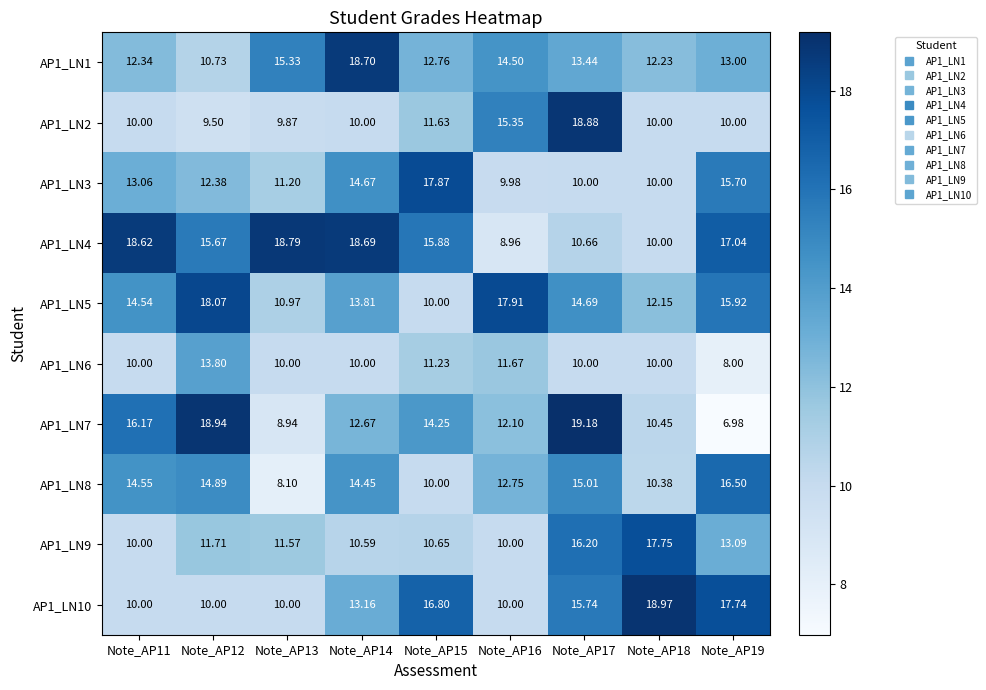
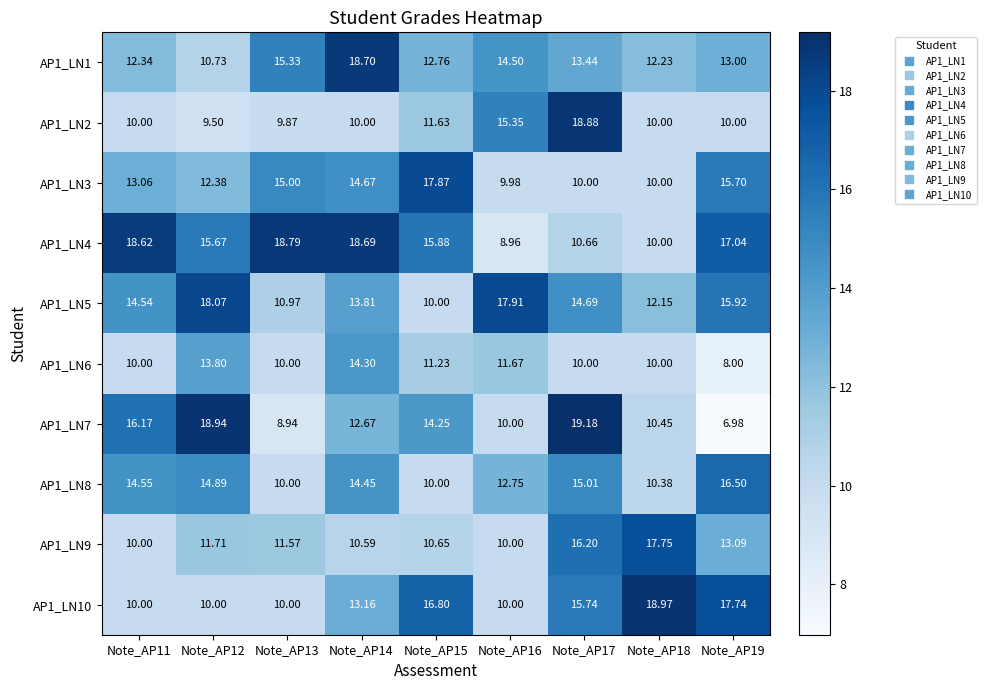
AP1_LN3, Note_AP13: 11.20 -> 15.00
AP1_LN6, Note_AP14: 10.00 -> 14.30
AP1_LN7, Note_AP16: 12.10 -> 10.00
AP1_LN8, Note_AP13: 8.10 -> 10.00
